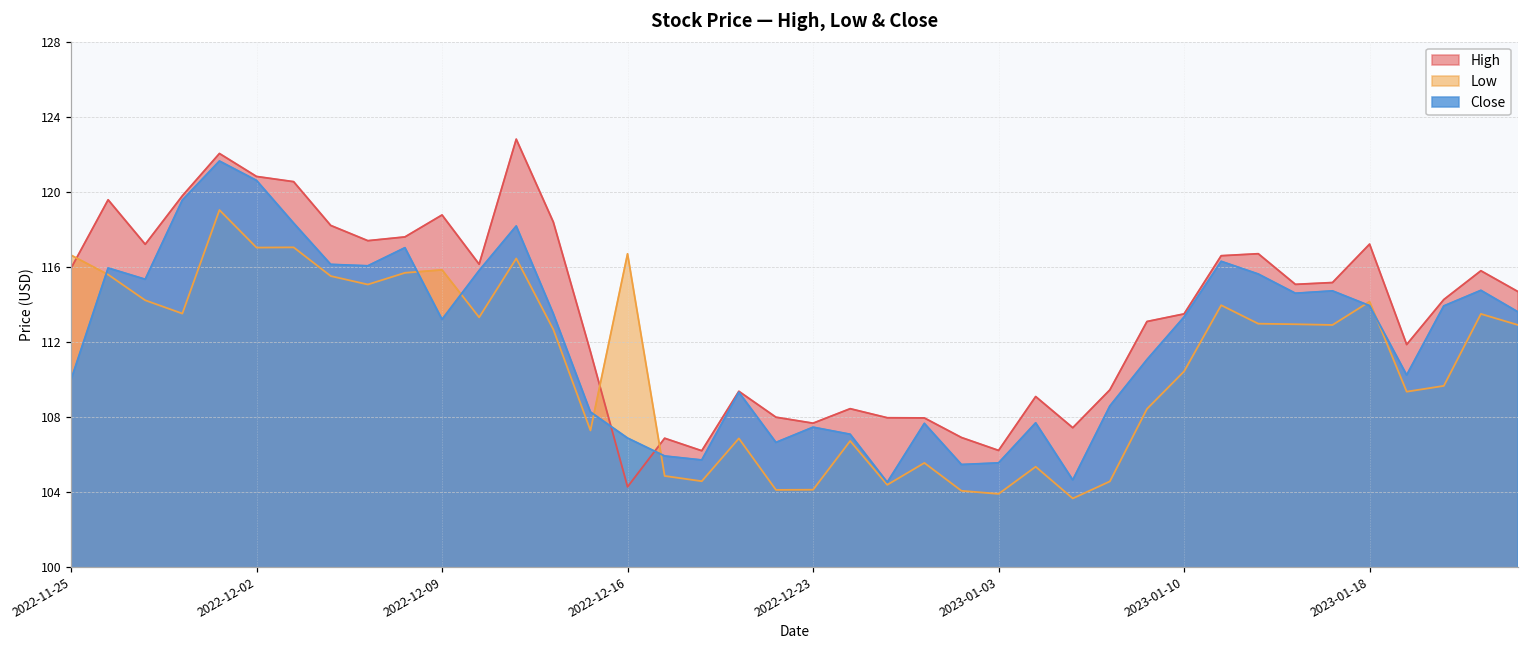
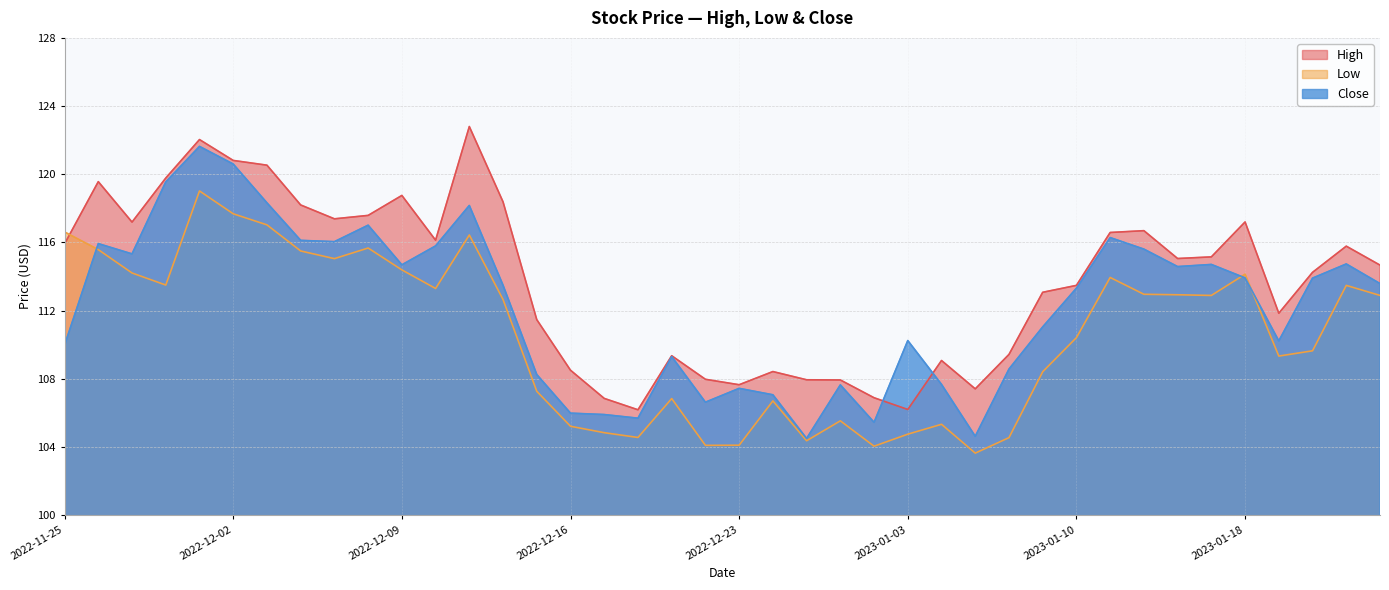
Low, 2022-12-02: 117.0 -> 117.7
Low, 2022-12-09: 115.8 -> 114.4
Close, 2022-12-09: 113.2 -> 114.7
High, 2022-12-16: 104.3 -> 108.5
Low, 2022-12-16: 116.7 -> 105.2
Close, 2022-12-16: 106.9 -> 106.0
Low, 2023-01-03: 103.9 -> 104.7
Close, 2023-01-03: 105.5 -> 110.2
